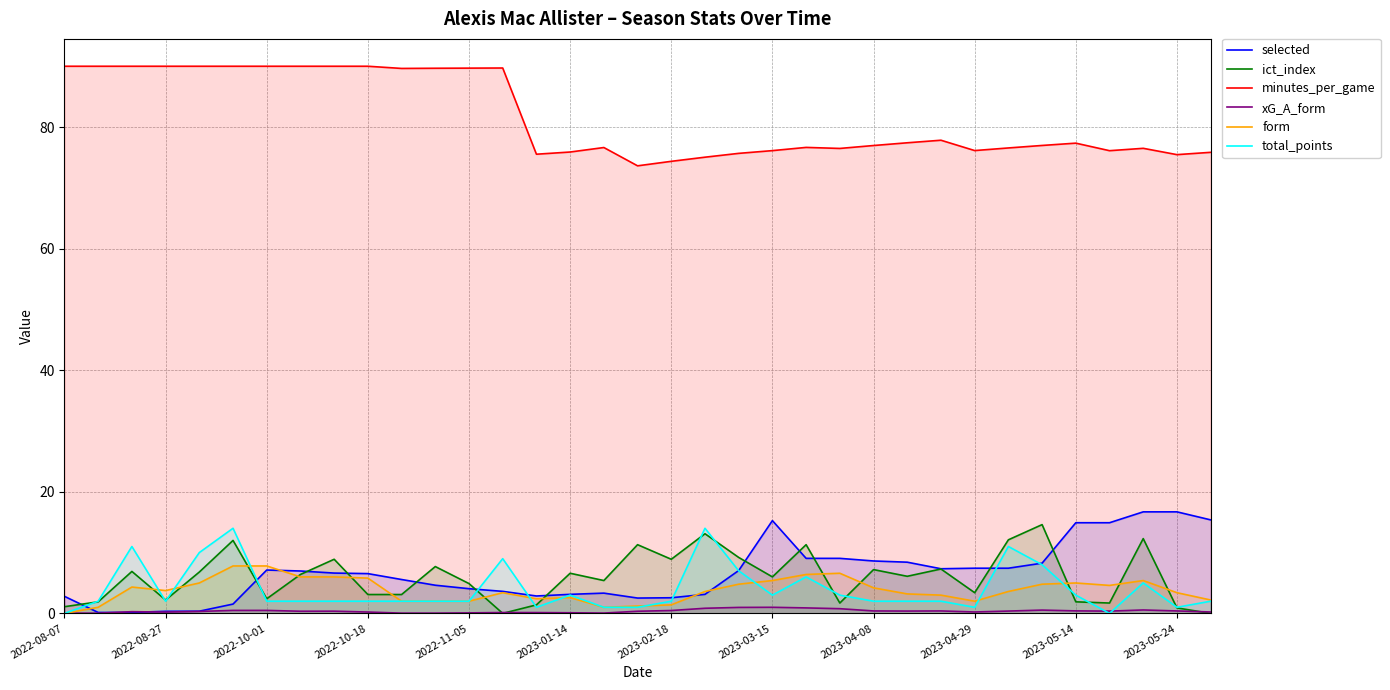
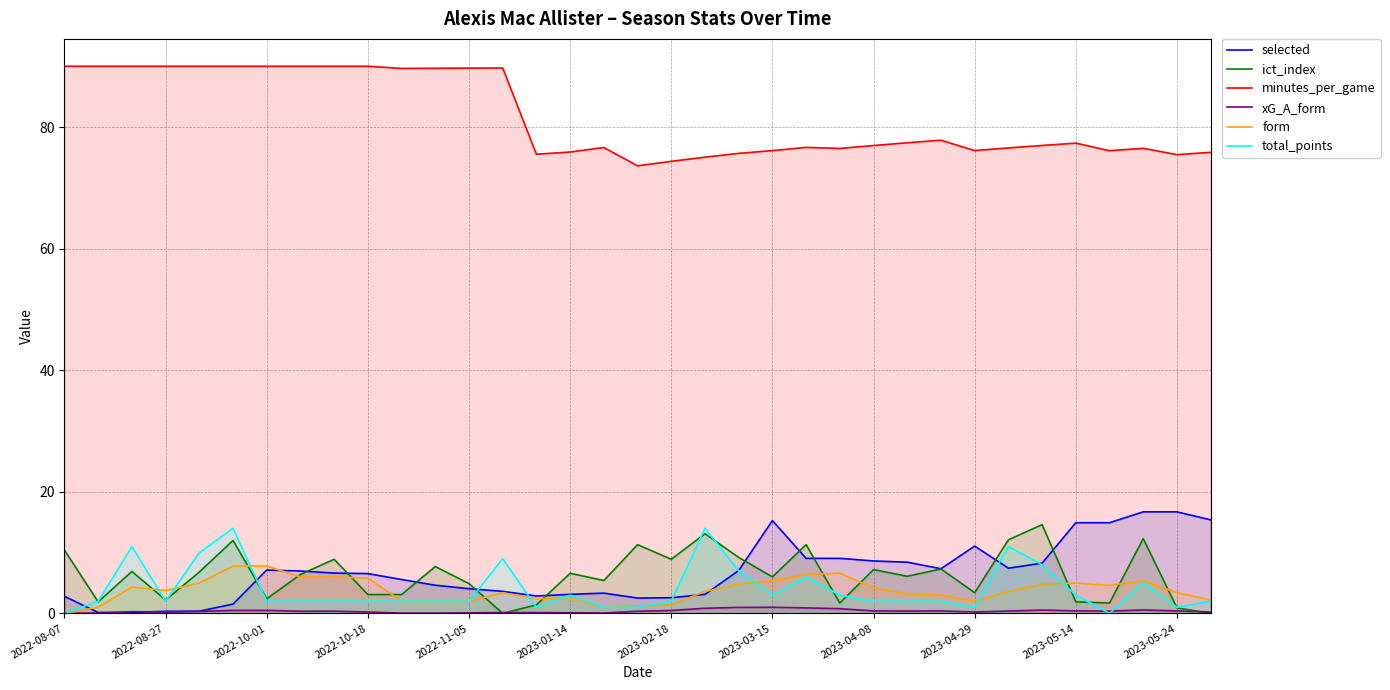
ict_index, 2022-08-07: 1 -> 10
selected, 2023-04-29: 7 -> 11
